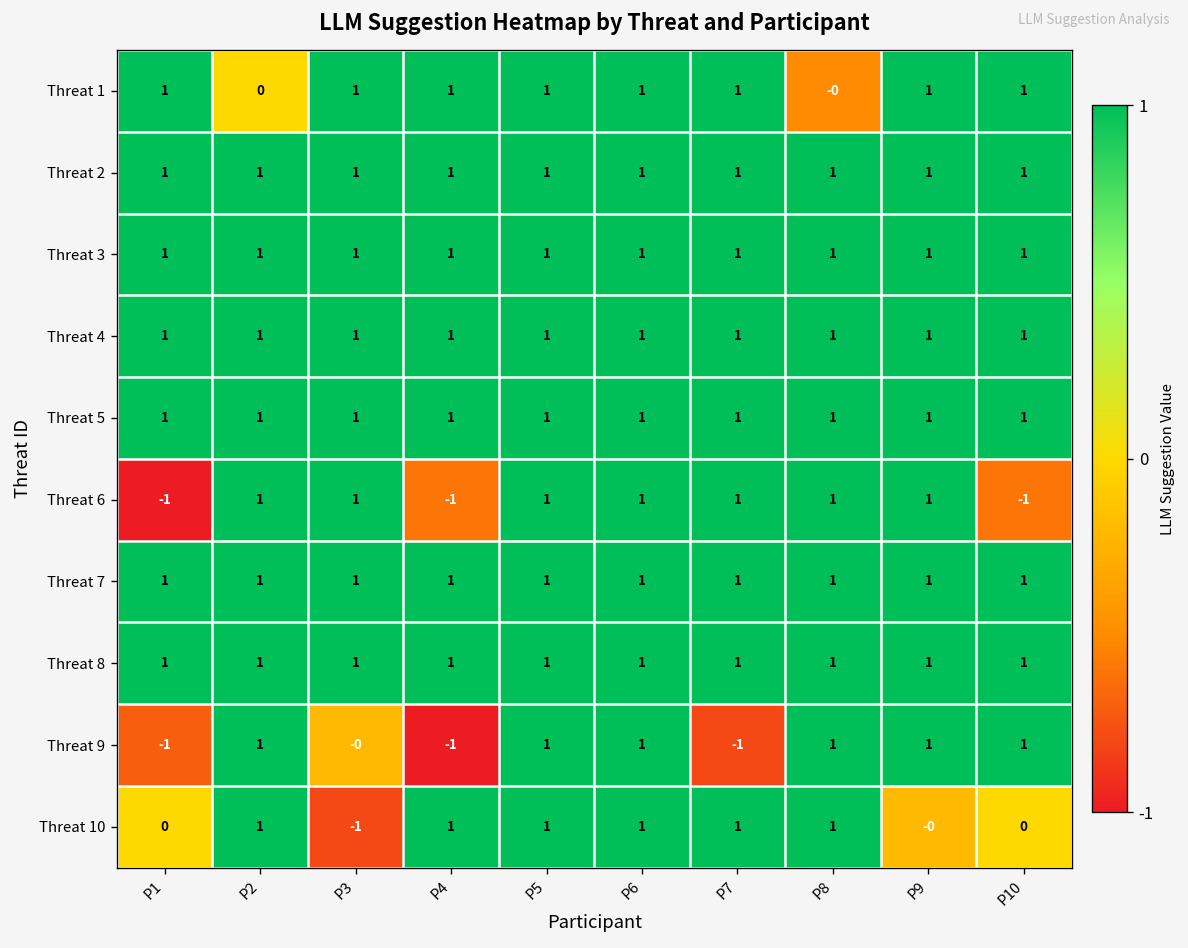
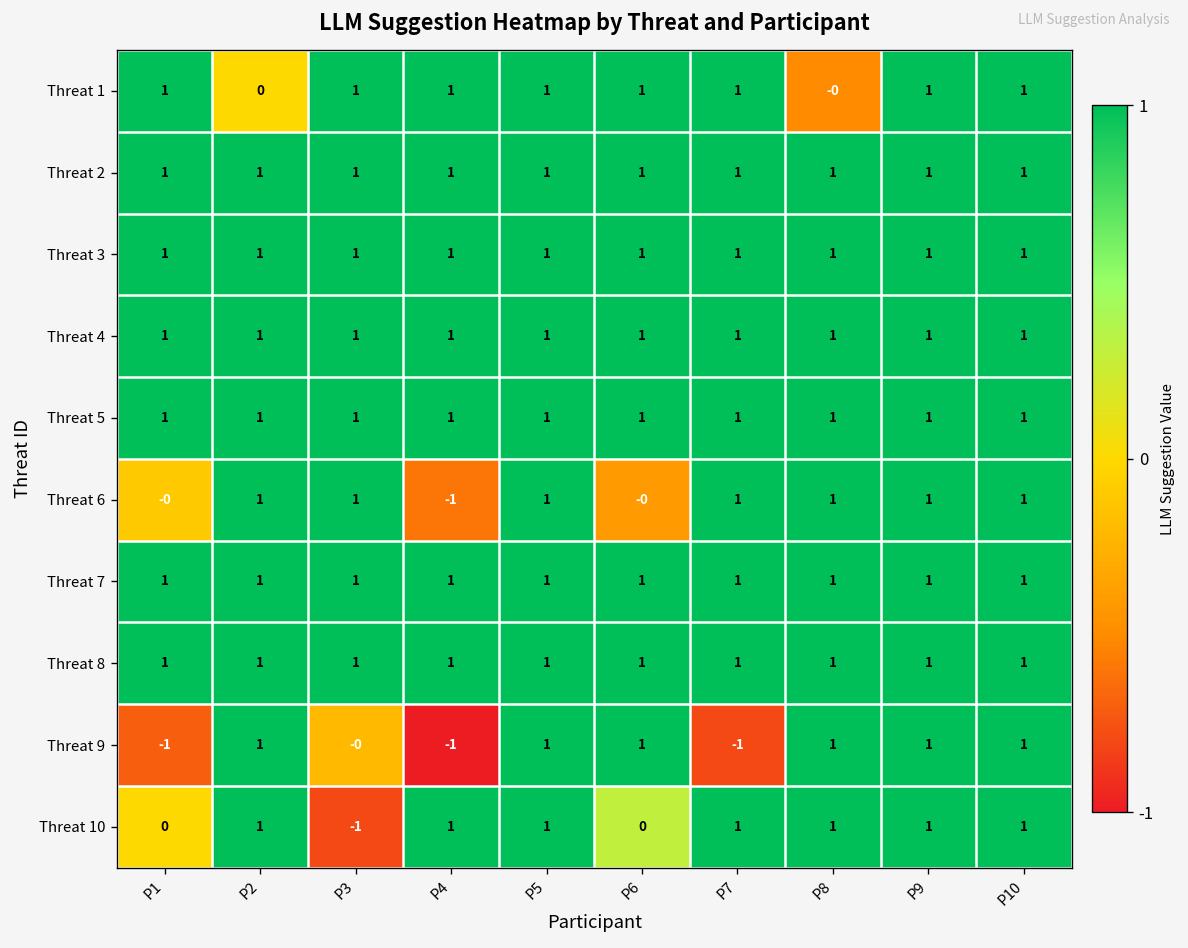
Threat 6, P1: -1 -> -0
Threat 6, P6: 1 -> -0
Threat 6, P10: -1 -> 1
Threat 10, P6: 1 -> 0
Threat 10, P9: -0 -> 1
Threat 10, P10: 0 -> 1
